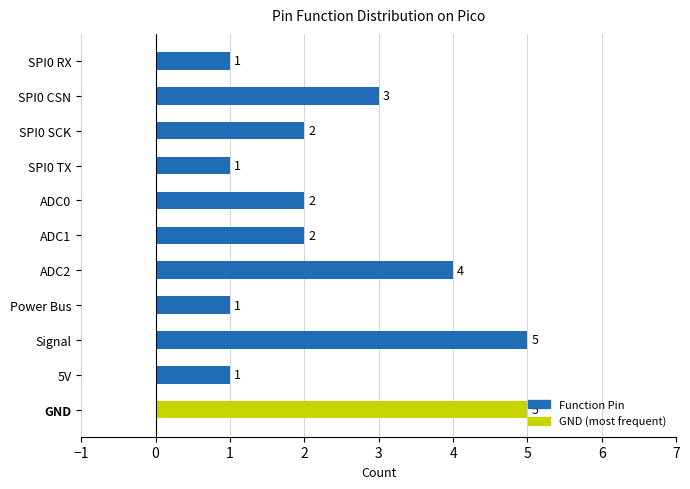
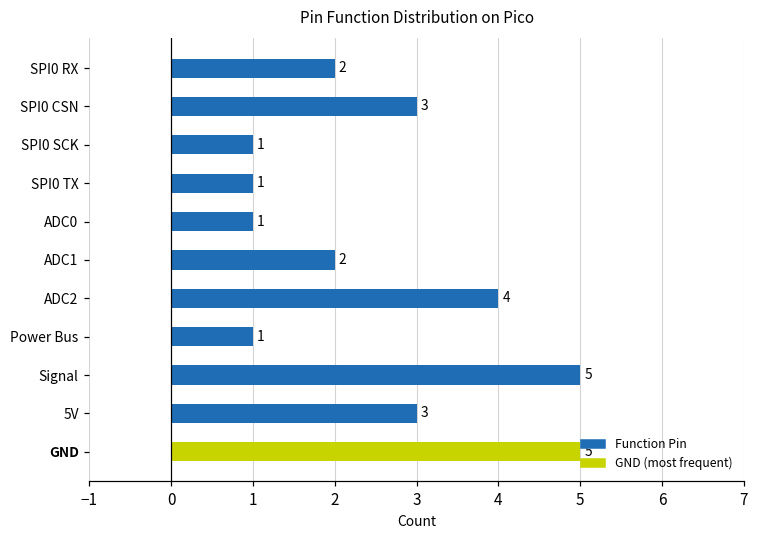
SPI0 RX: 1 -> 2
SPI0 SCK: 2 -> 1
ADC0: 2 -> 1
5V: 1 -> 3
